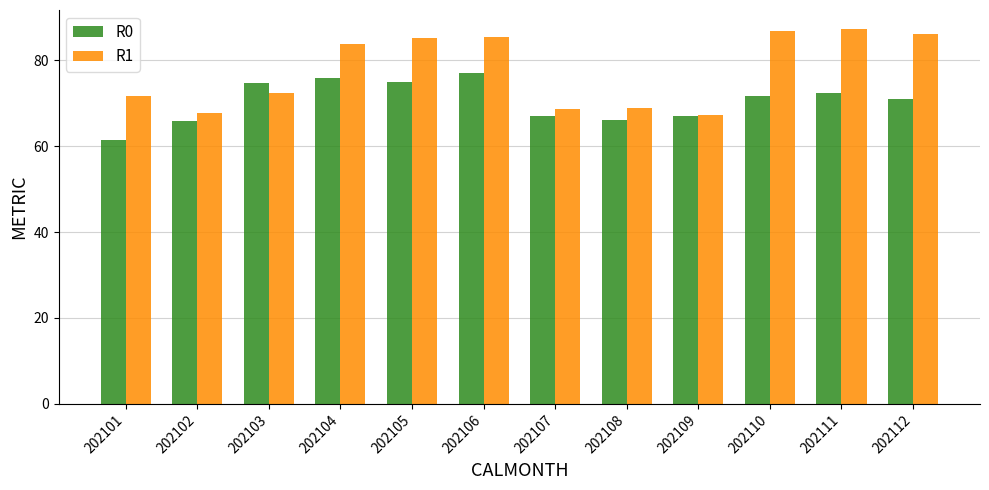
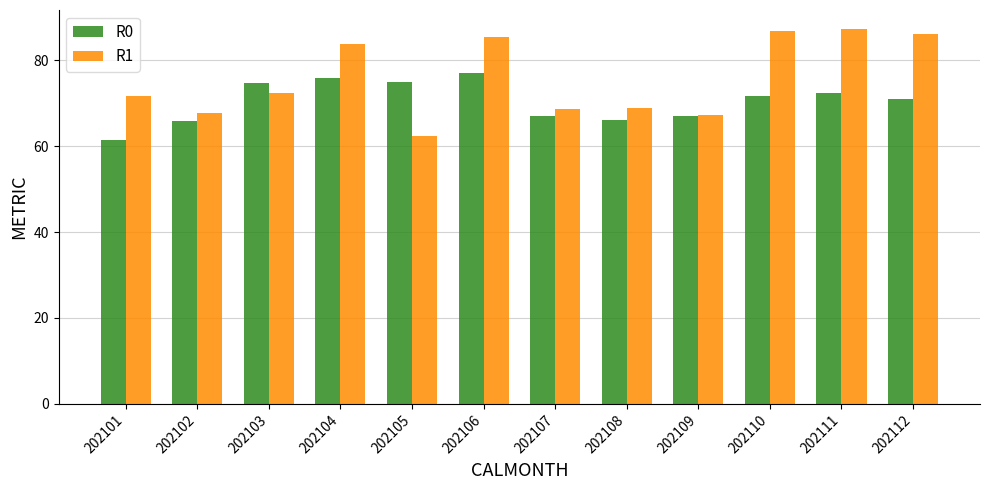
R1, 202105: 85 -> 62
